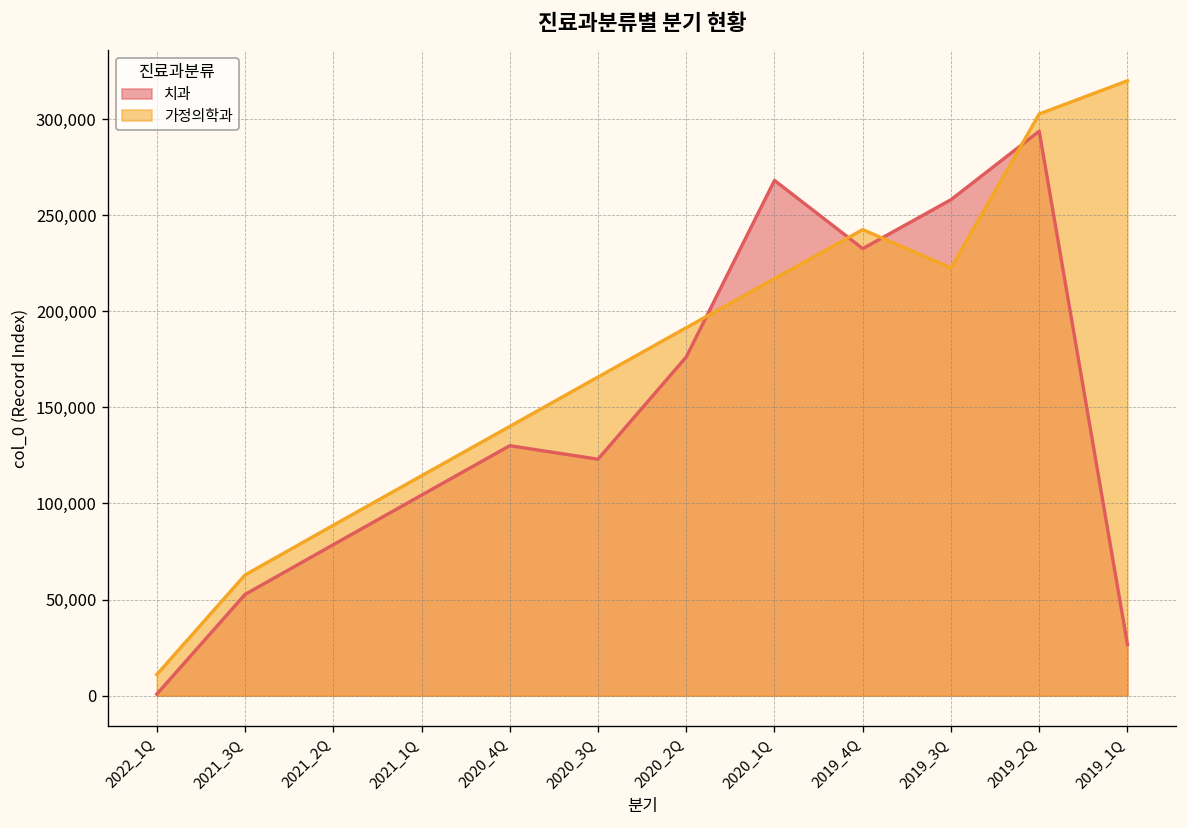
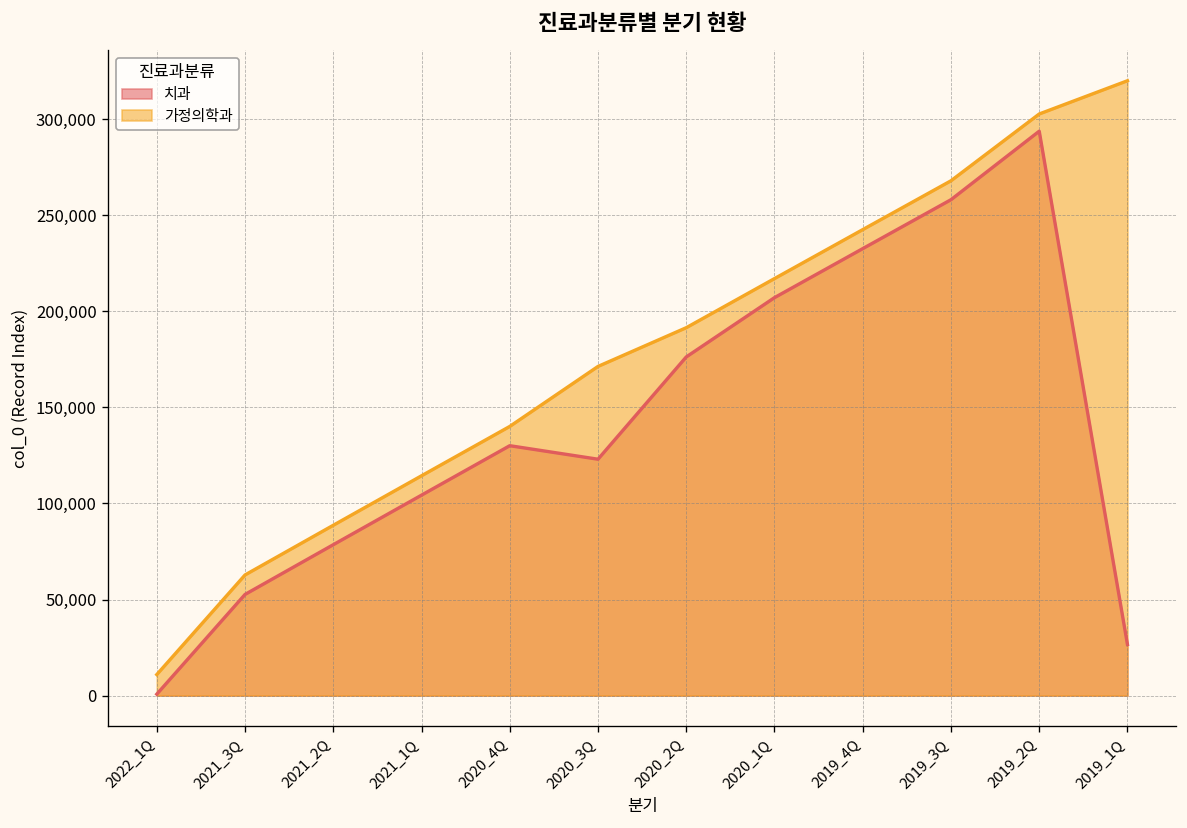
가정의학과, 2020_3Q: 166,000 -> 171,000
치과, 2020_1Q: 268,000 -> 207,000
가정의학과, 2019_3Q: 223,000 -> 268,000
